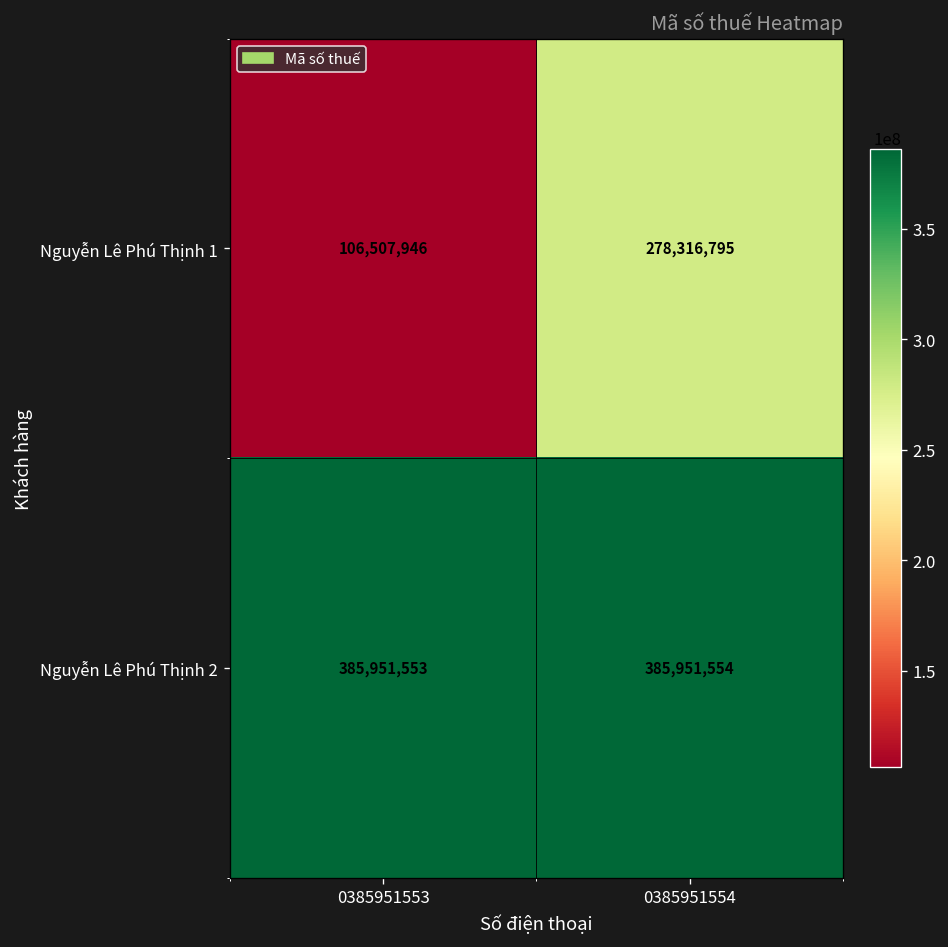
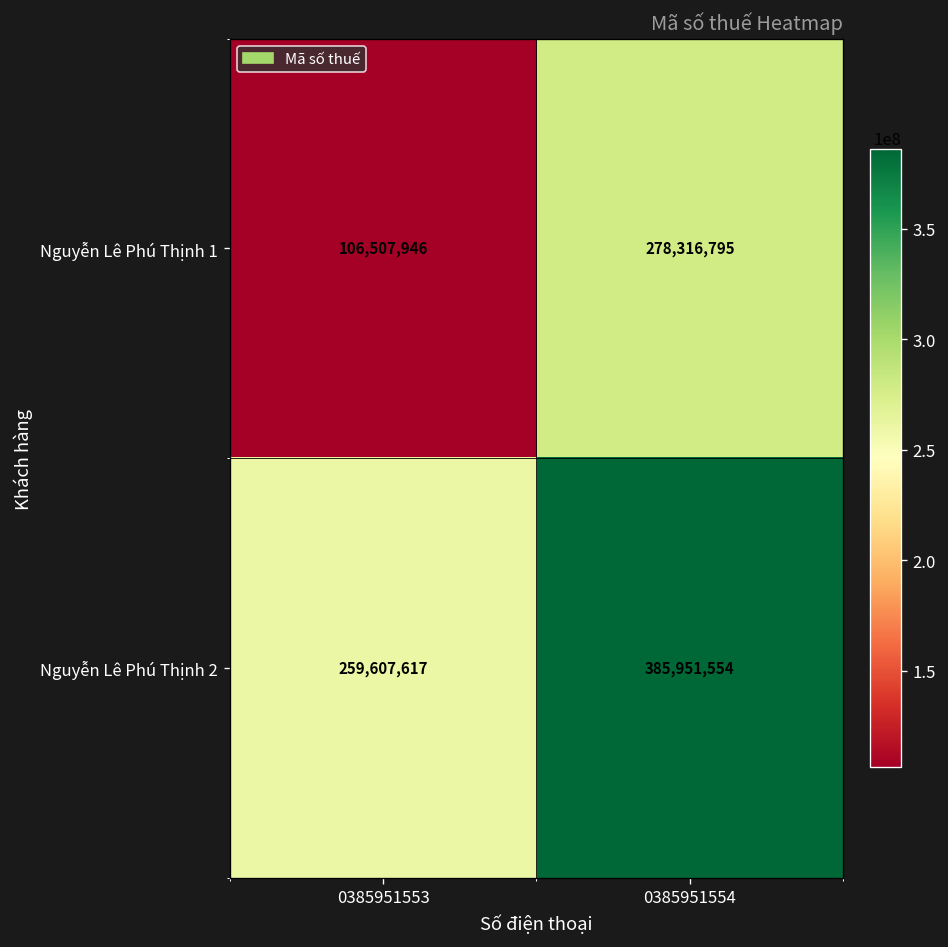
Nguyễn Lê Phú Thịnh 2, 0385951553: 385,951,553 -> 259,607,617
